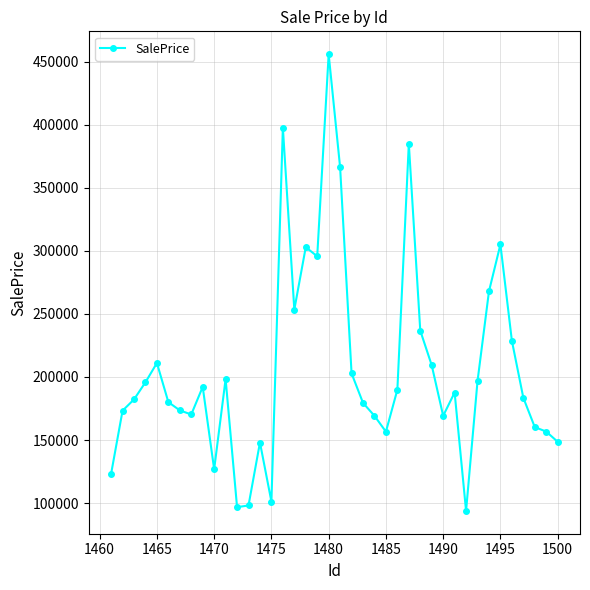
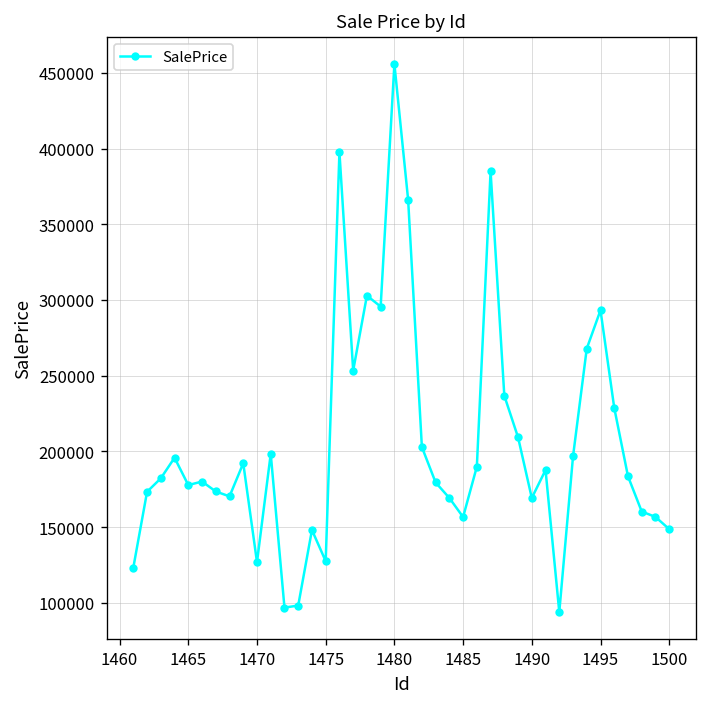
1465: 211000 -> 178000
1475: 101000 -> 127000
1495: 305000 -> 293000
